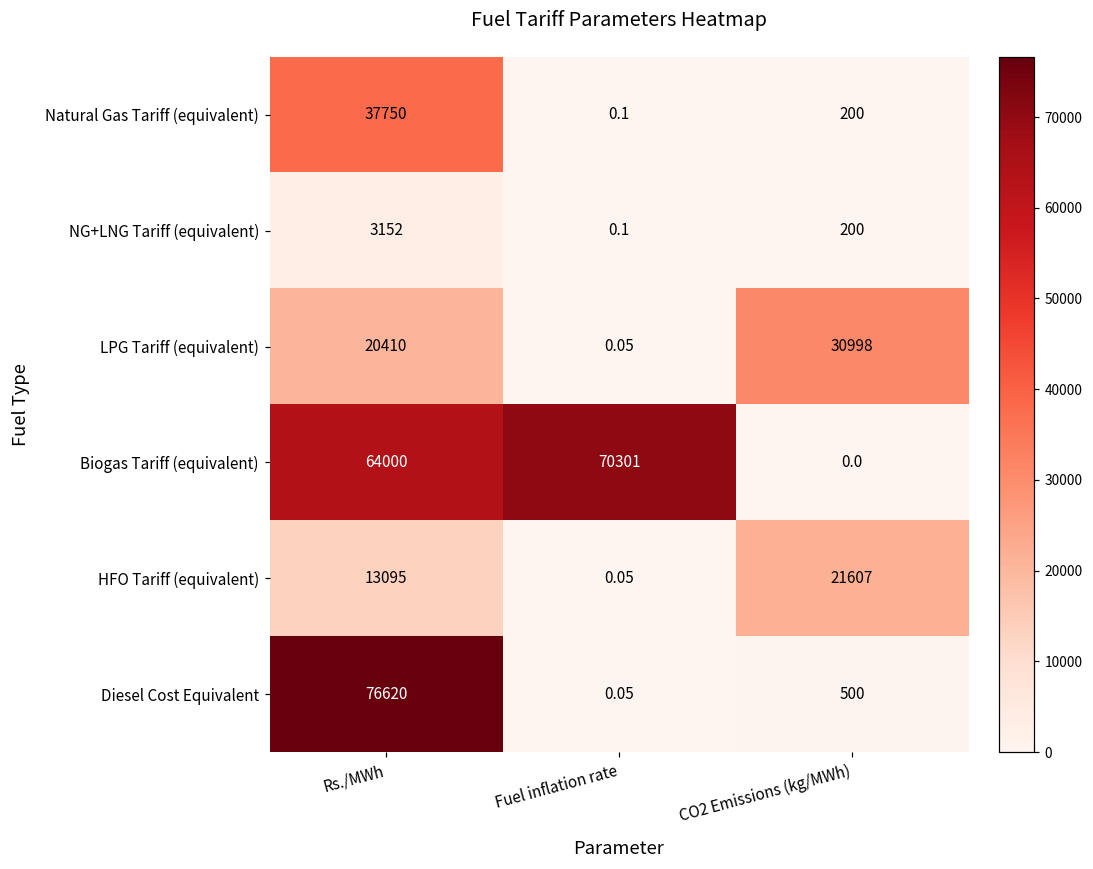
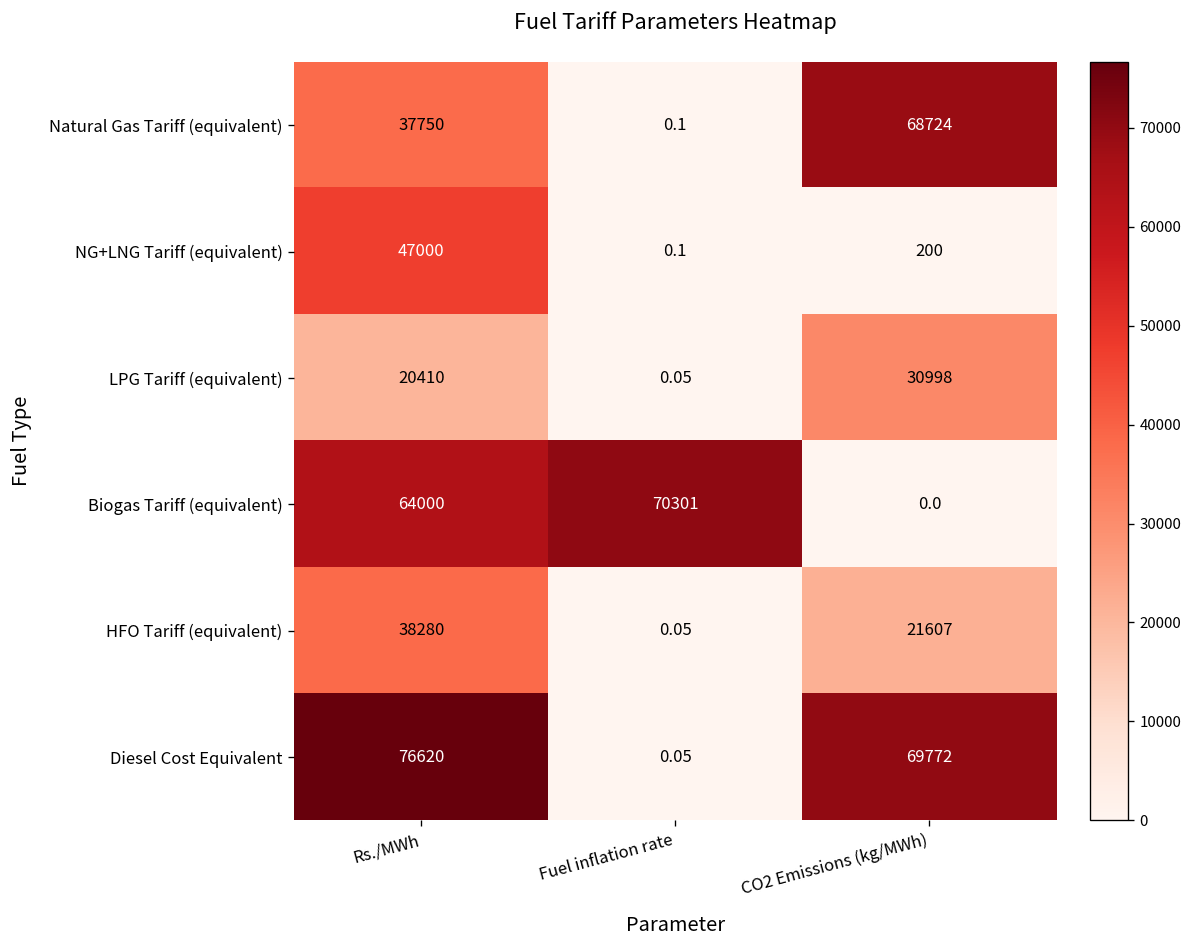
Natural Gas Tariff (equivalent), CO2 Emissions (kg/MWh): 200 -> 68724
NG+LNG Tariff (equivalent), Rs./MWh: 3152 -> 47000
HFO Tariff (equivalent), Rs./MWh: 13095 -> 38280
Diesel Cost Equivalent, CO2 Emissions (kg/MWh): 500 -> 69772
